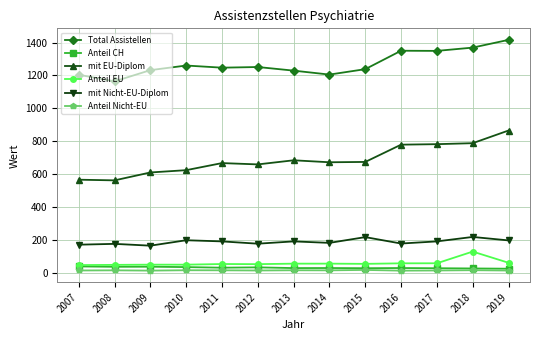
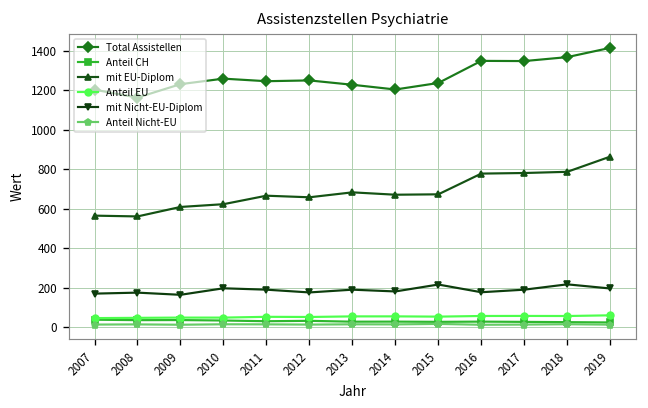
Anteil EU, 2018: 130 -> 60
